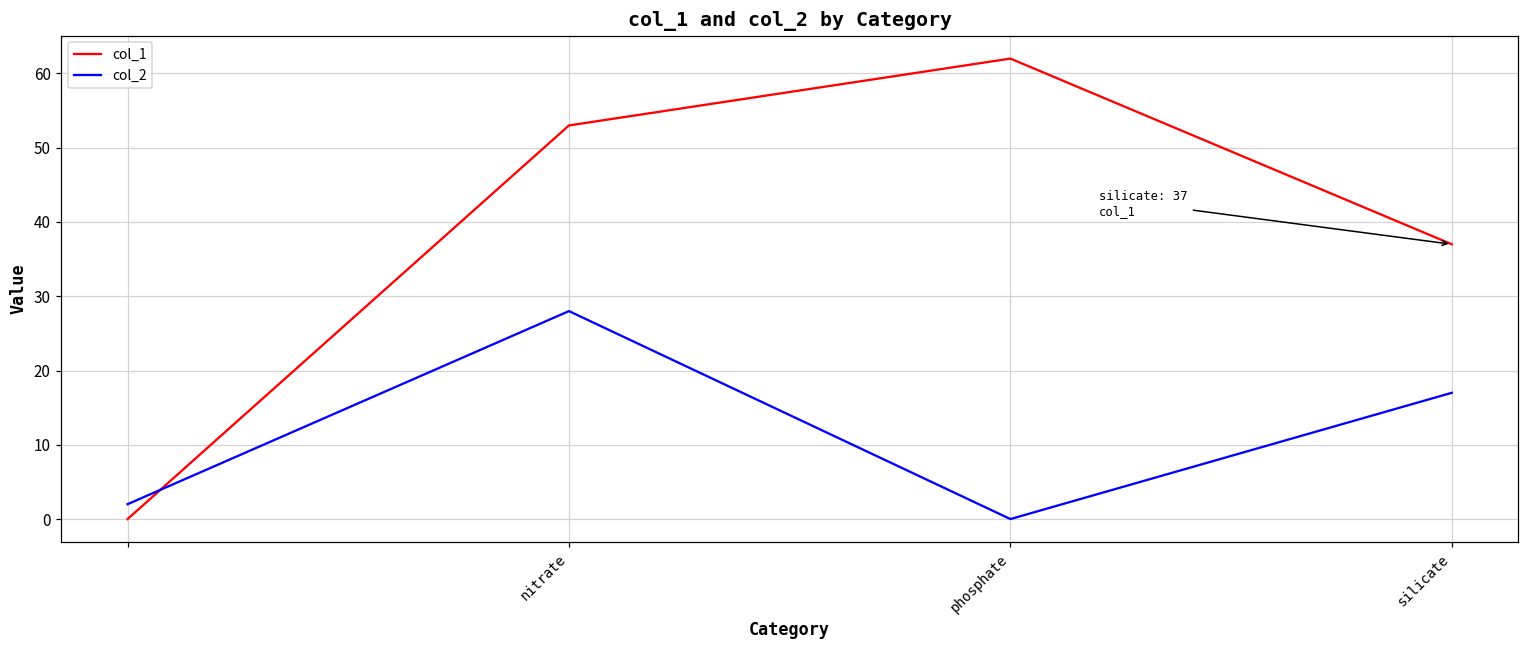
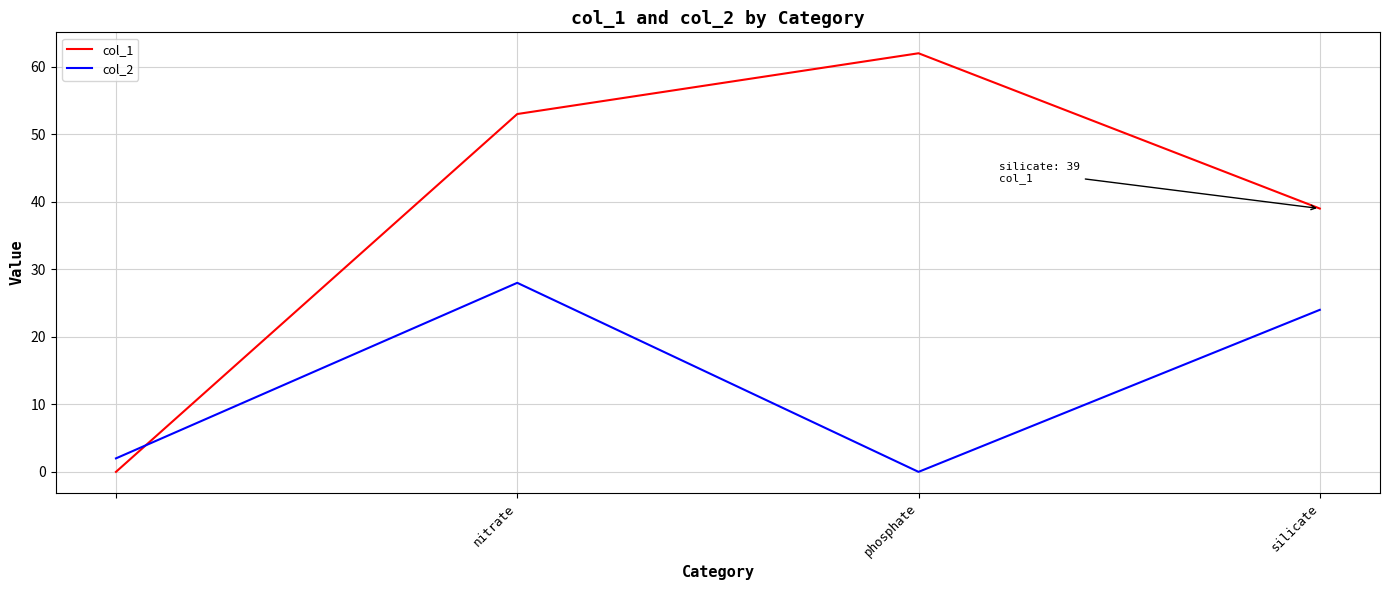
col_1, silicate: 37 -> 39
col_2, silicate: 17 -> 24
